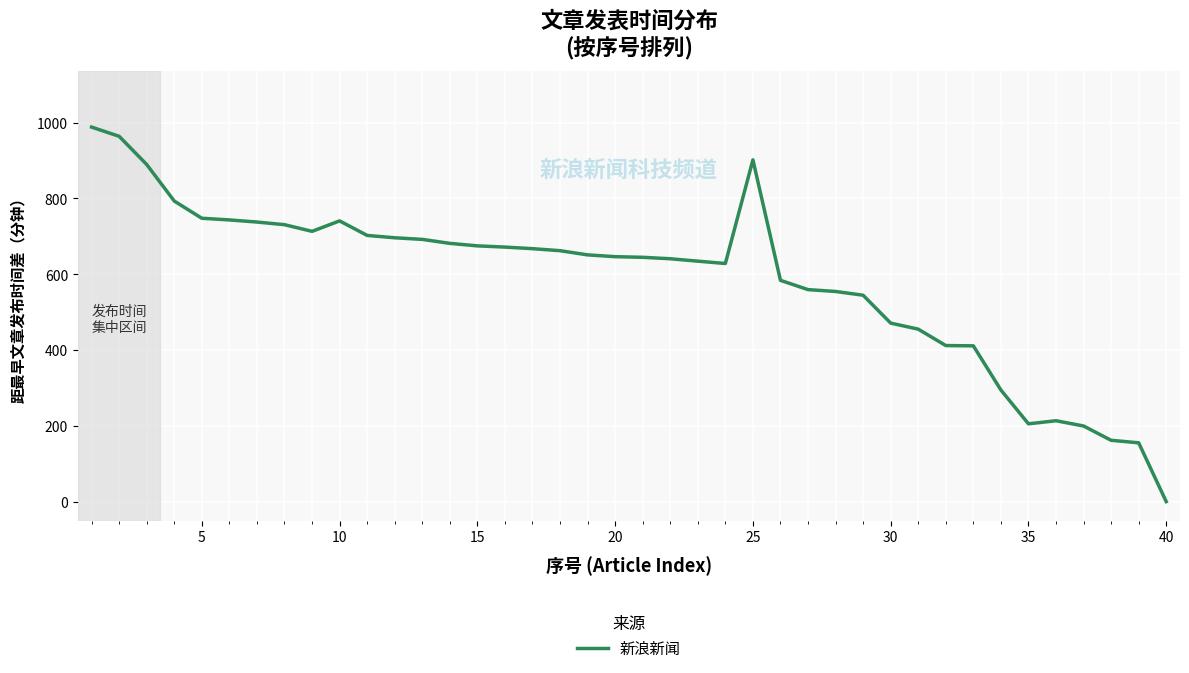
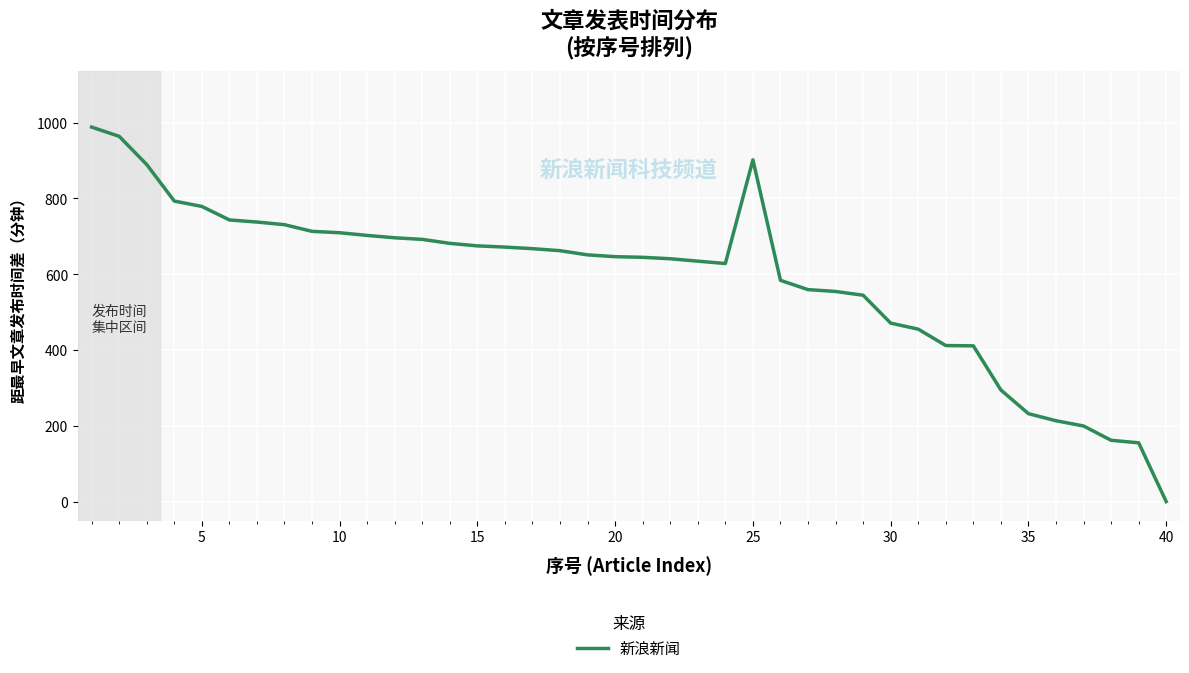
5: 750 -> 780
10: 740 -> 710
35: 210 -> 230
